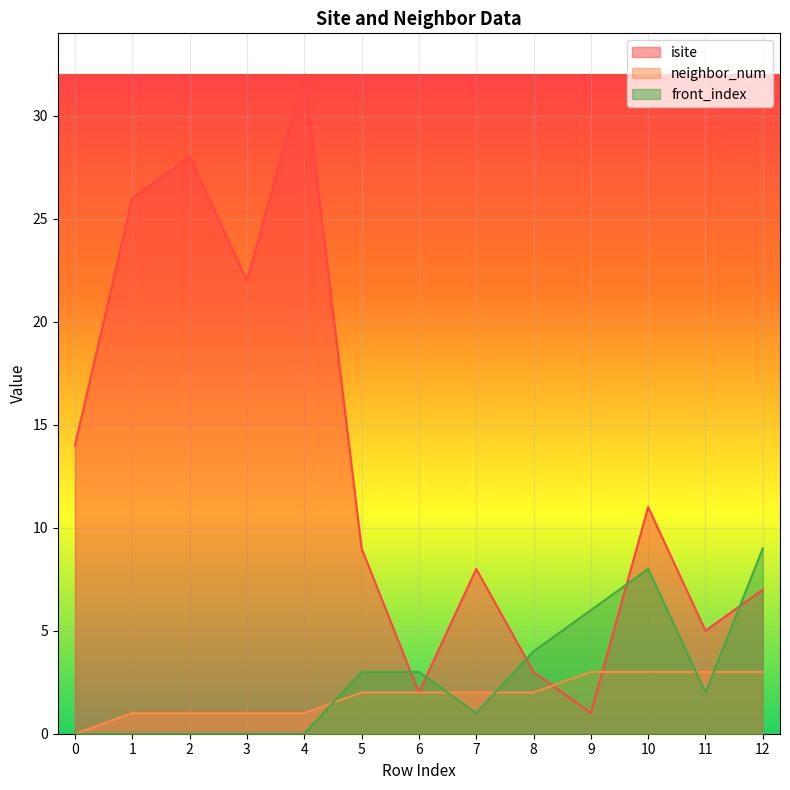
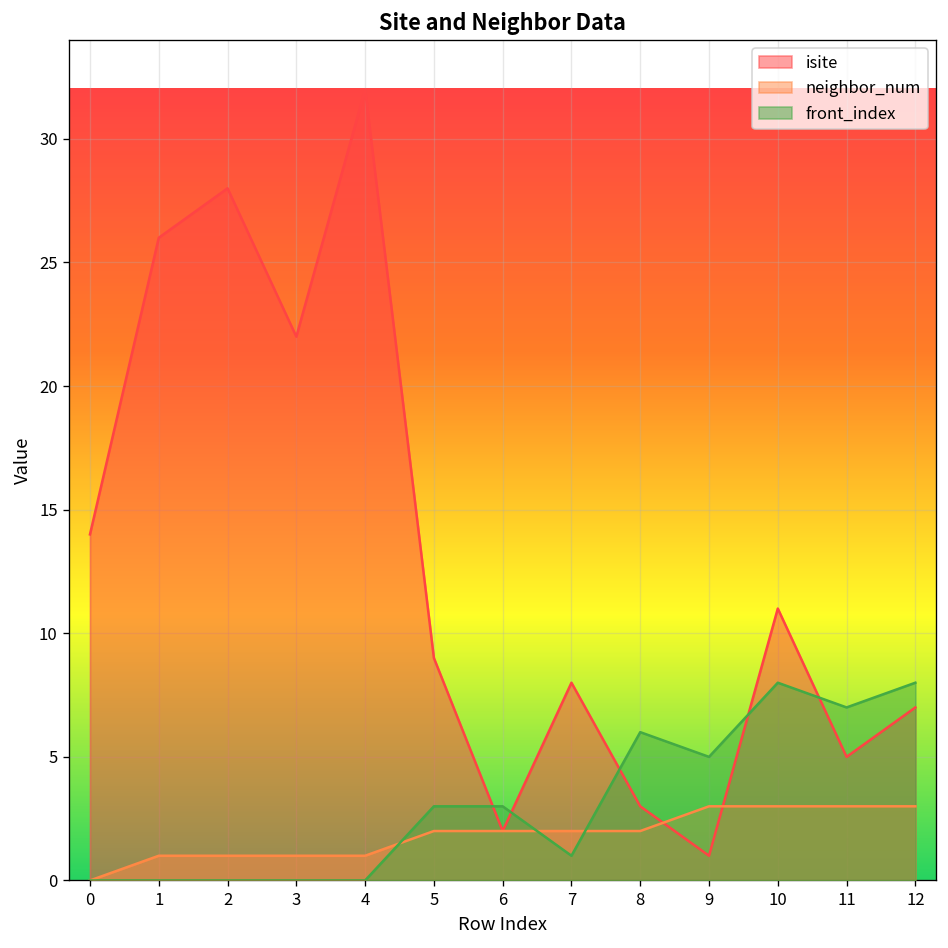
front_index, 8: 4 -> 6
front_index, 9: 6 -> 5
front_index, 11: 2 -> 7
front_index, 12: 9 -> 8
